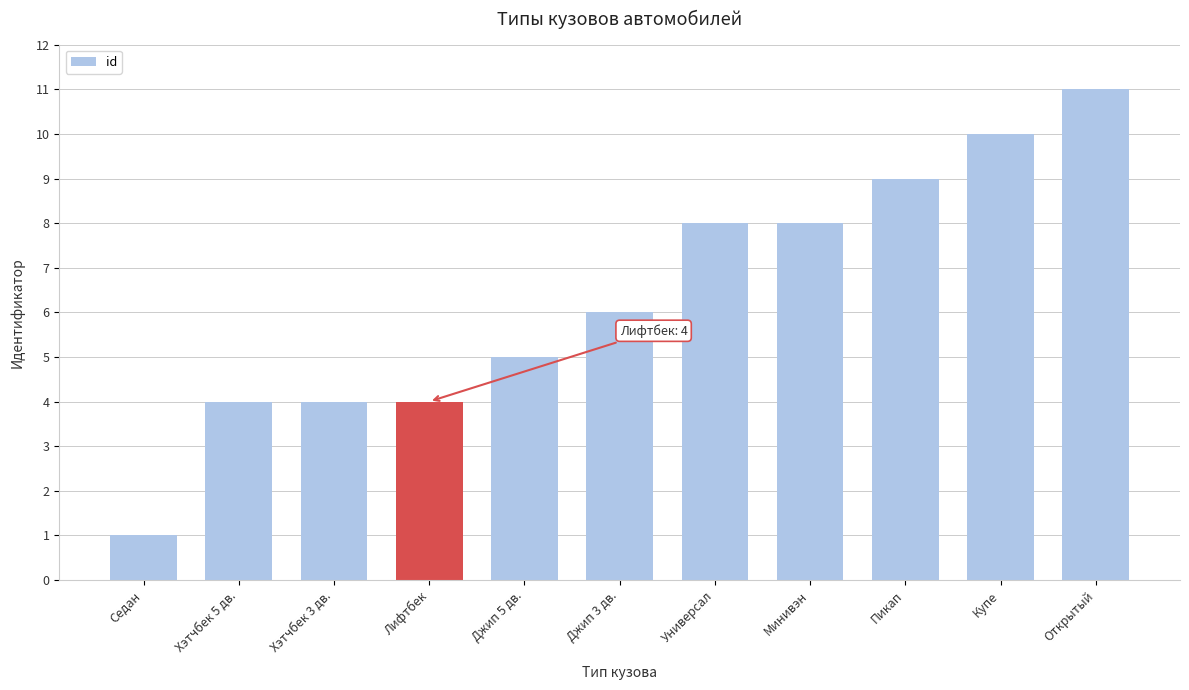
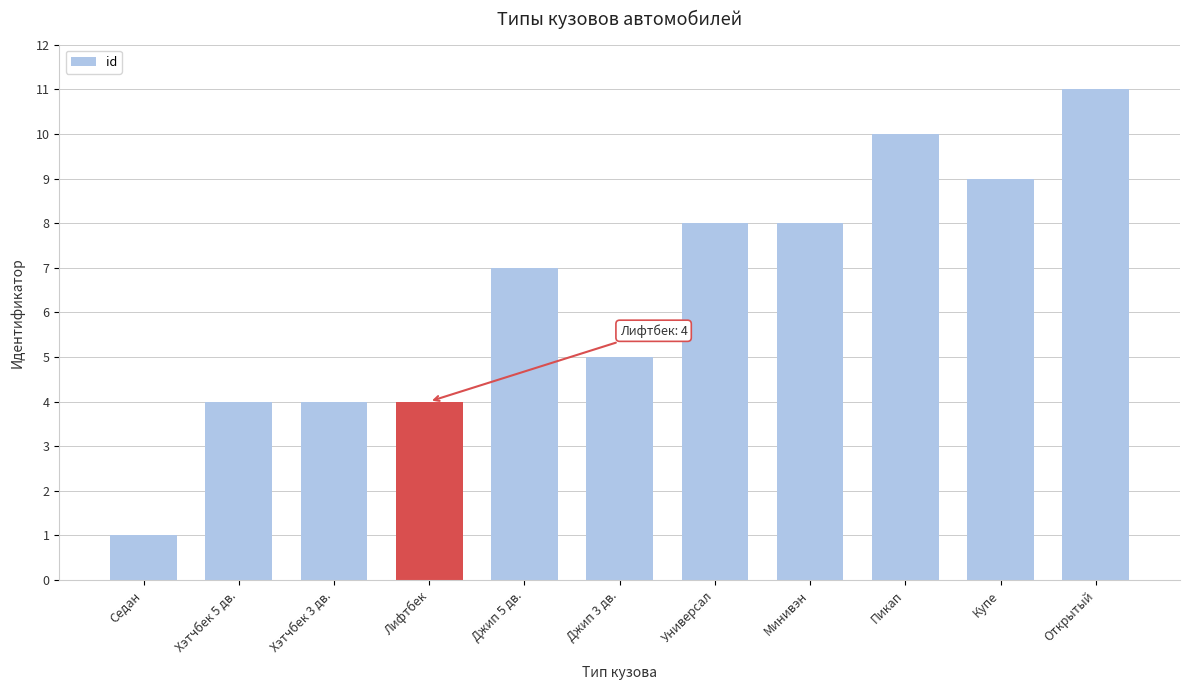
Джип 5 дв.: 5 -> 7
Джип 3 дв.: 6 -> 5
Пикап: 9 -> 10
Купе: 10 -> 9
